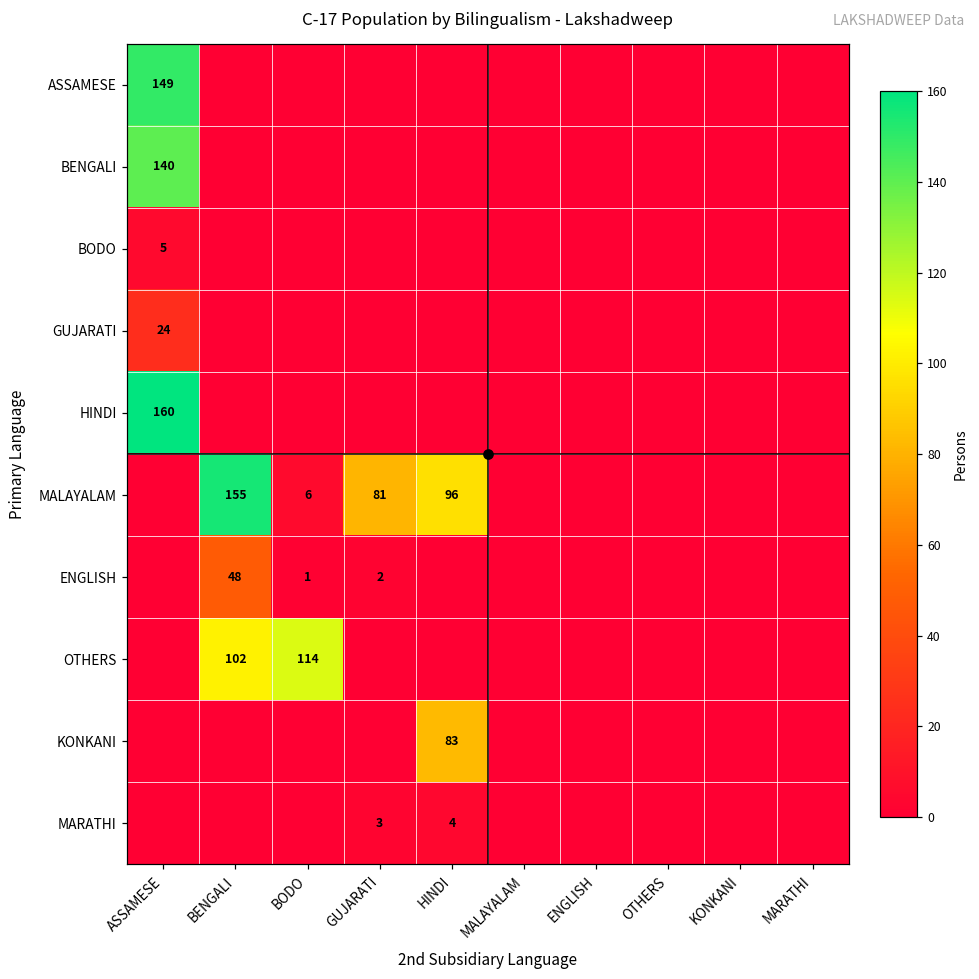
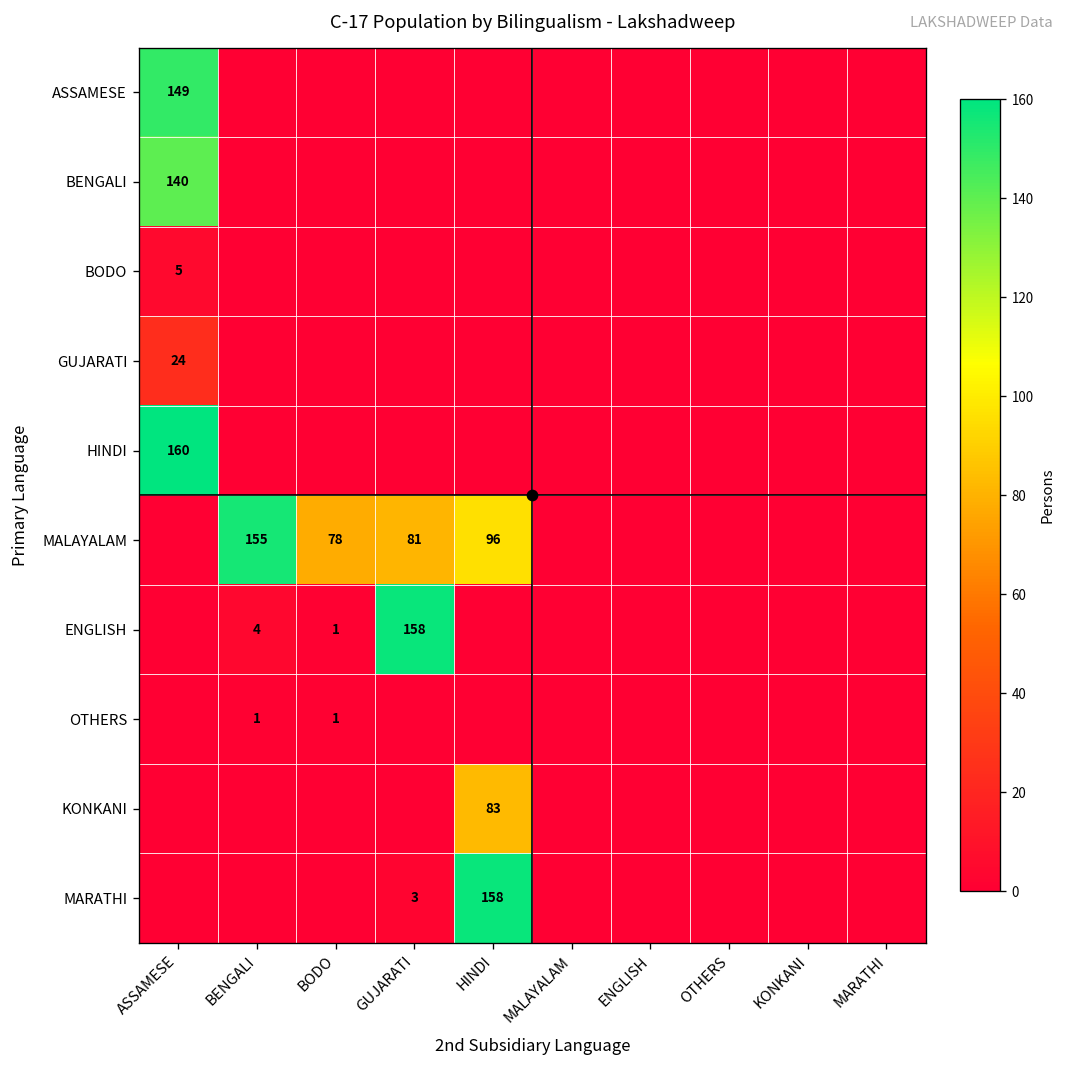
MALAYALAM, BODO: 6 -> 78
ENGLISH, BENGALI: 48 -> 4
ENGLISH, GUJARATI: 2 -> 158
OTHERS, BENGALI: 102 -> 1
OTHERS, BODO: 114 -> 1
MARATHI, HINDI: 4 -> 158
